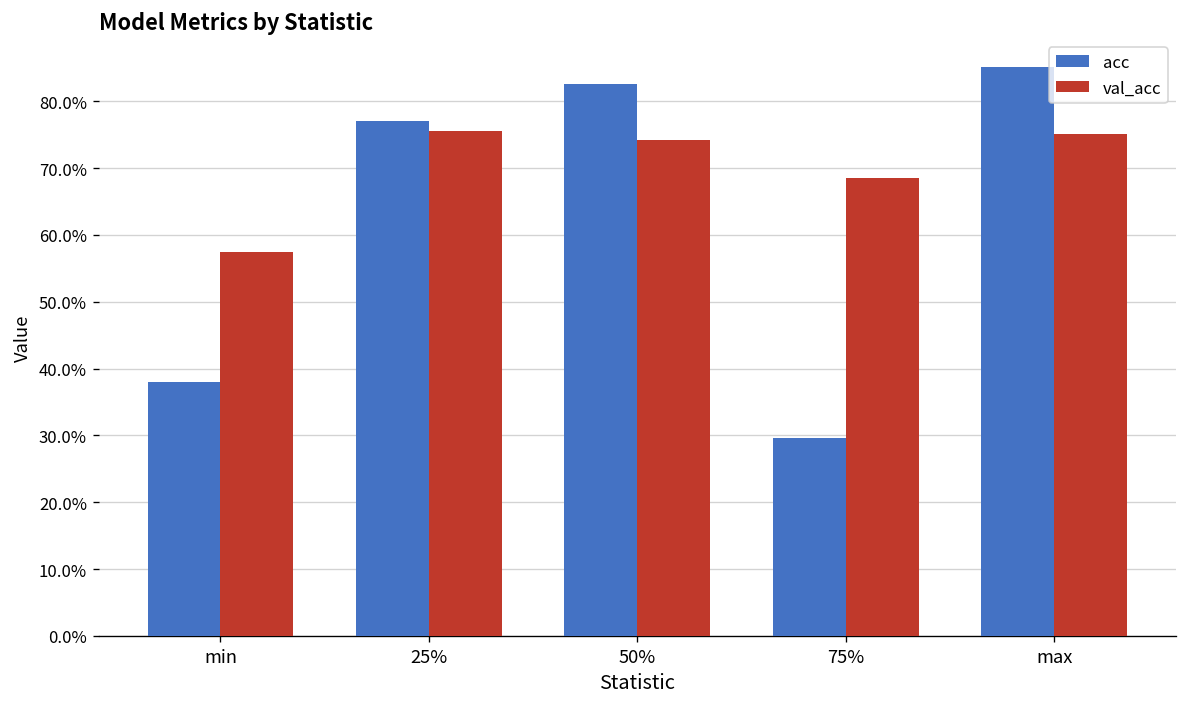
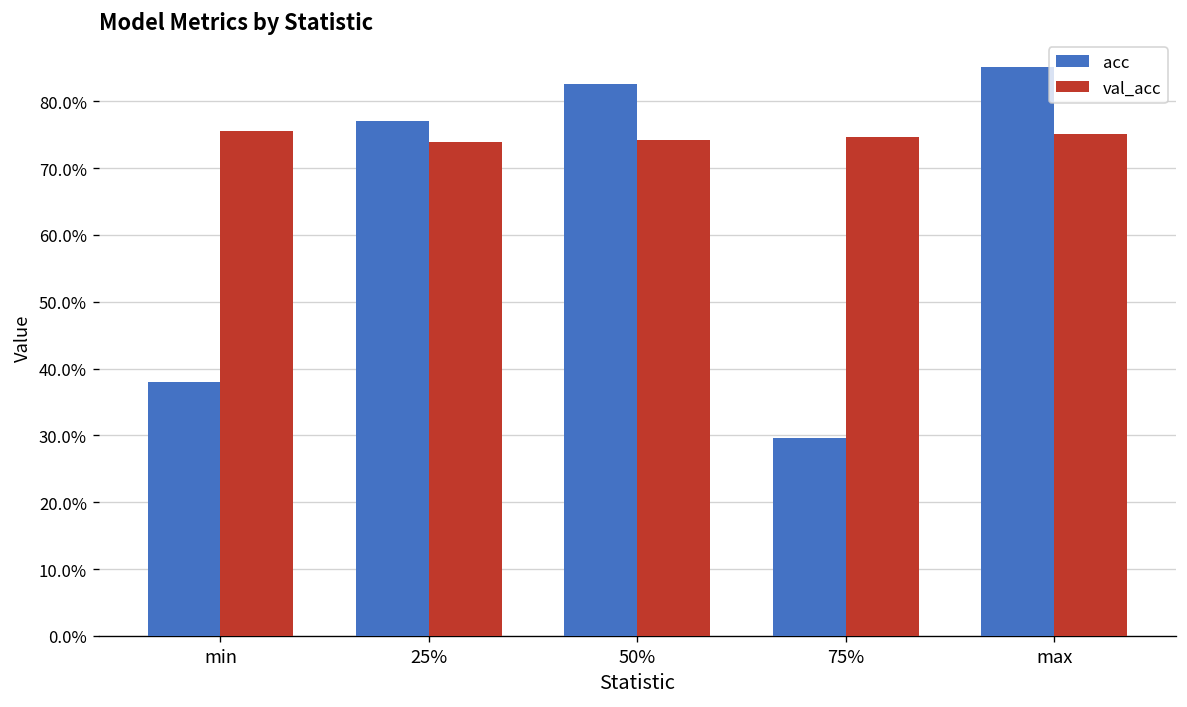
val_acc, min: 57% -> 76%
val_acc, 25%: 76% -> 74%
val_acc, 75%: 68% -> 75%
